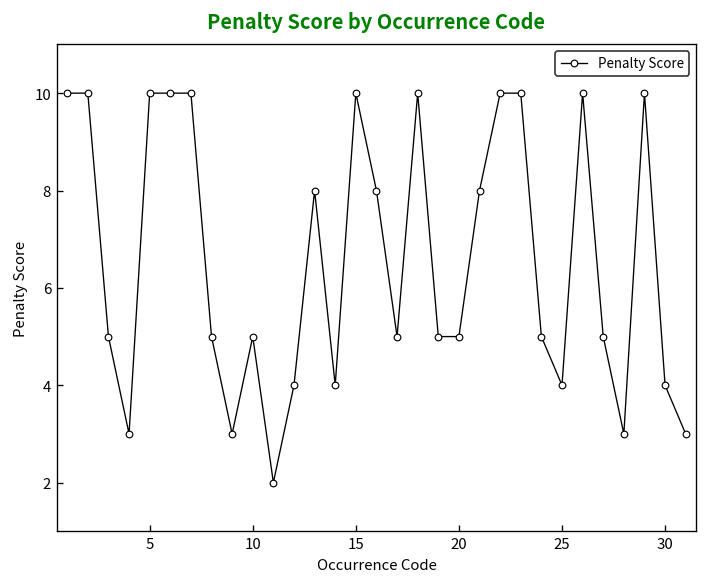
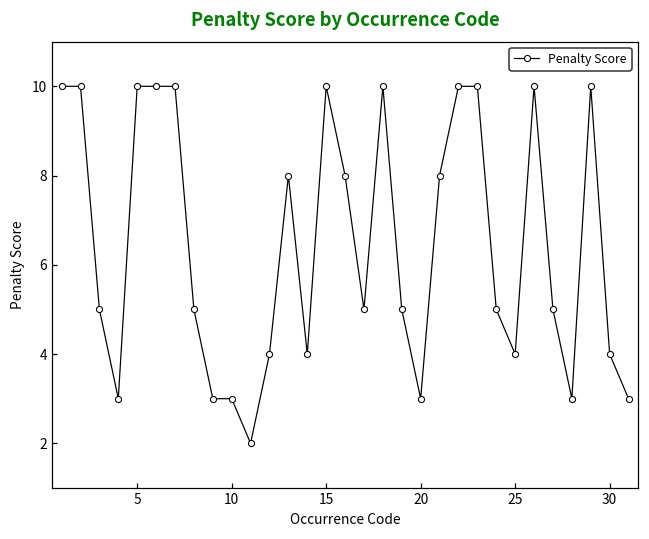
10: 5 -> 3
20: 5 -> 3
